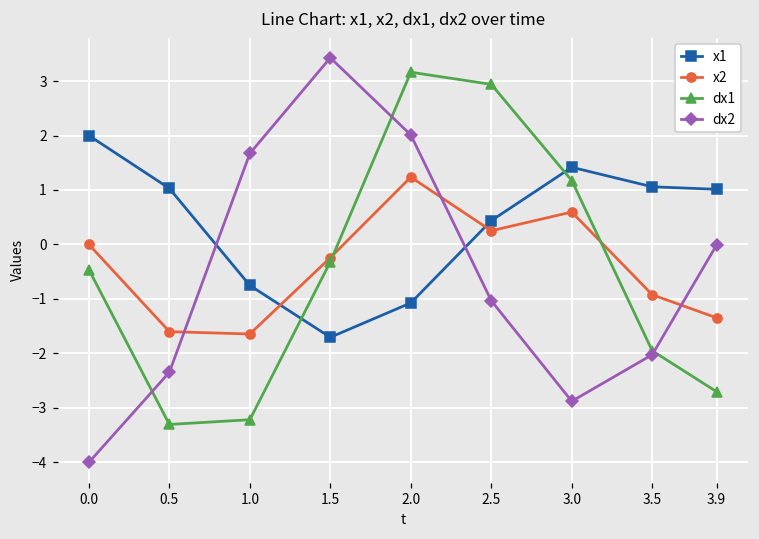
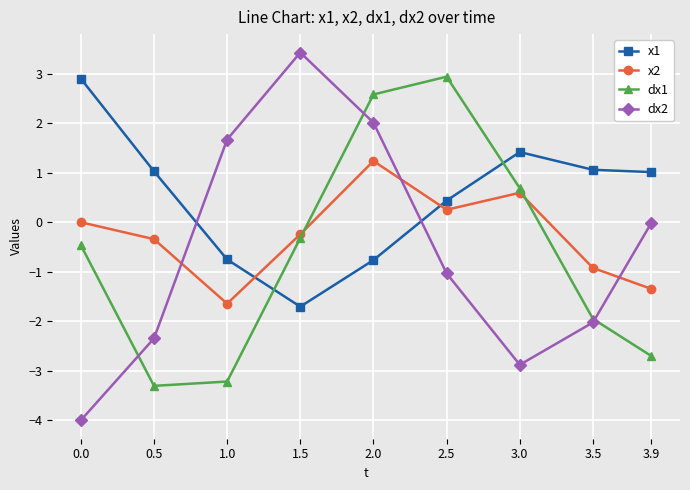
x1, 0.0: 2.0 -> 2.9
x2, 0.5: -1.6 -> -0.3
x1, 2.0: -1.1 -> -0.8
dx1, 2.0: 3.2 -> 2.6
dx1, 3.0: 1.2 -> 0.7
